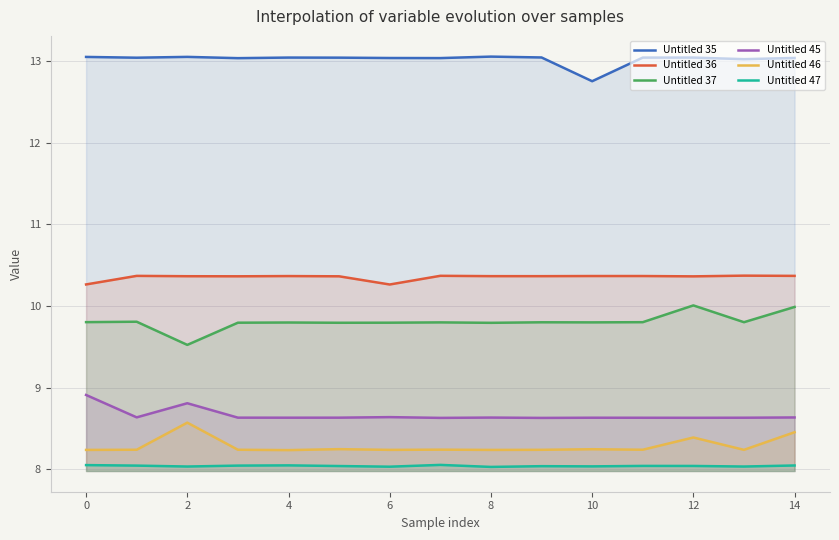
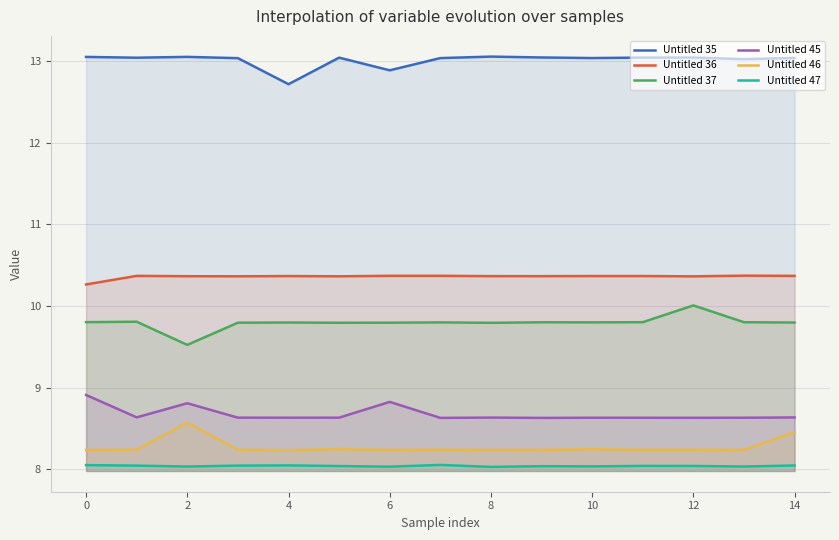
Untitled 35, 4: 13.0 -> 12.7
Untitled 35, 6: 13.0 -> 12.9
Untitled 36, 6: 10.3 -> 10.4
Untitled 45, 6: 8.6 -> 8.8
Untitled 35, 10: 12.8 -> 13.0
Untitled 46, 12: 8.4 -> 8.2
Untitled 37, 14: 10.0 -> 9.8
